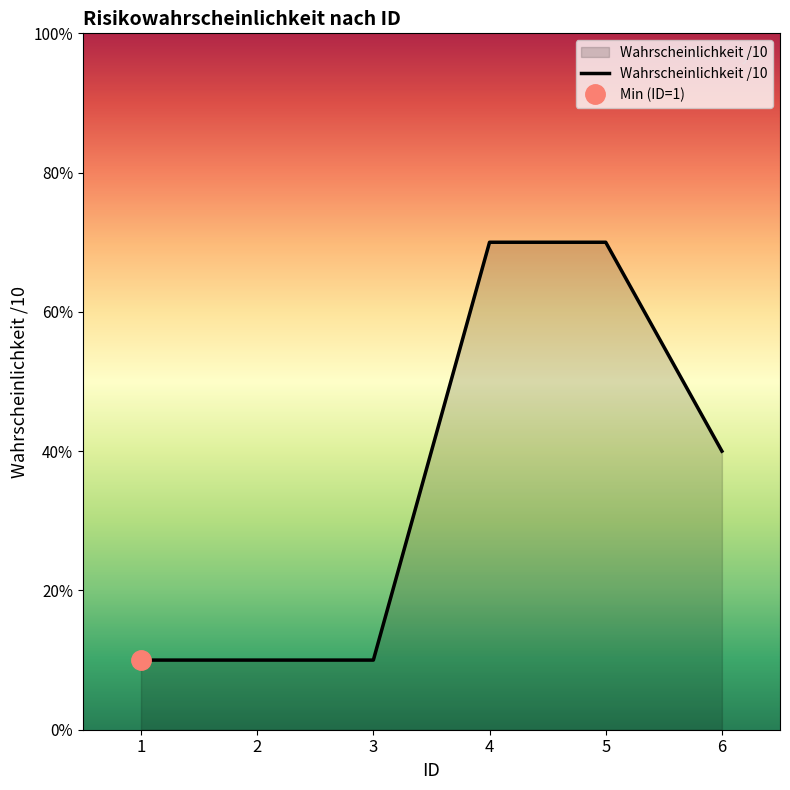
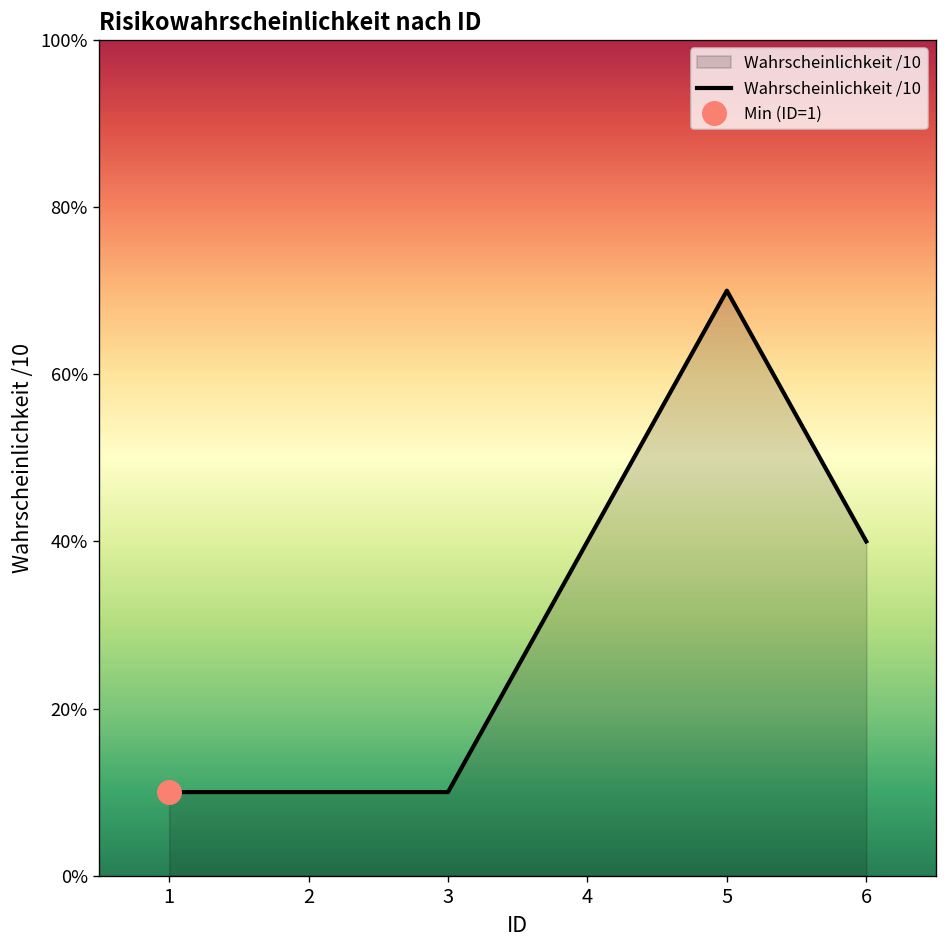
Wahrscheinlichkeit /10, 4: 70% -> 40%
